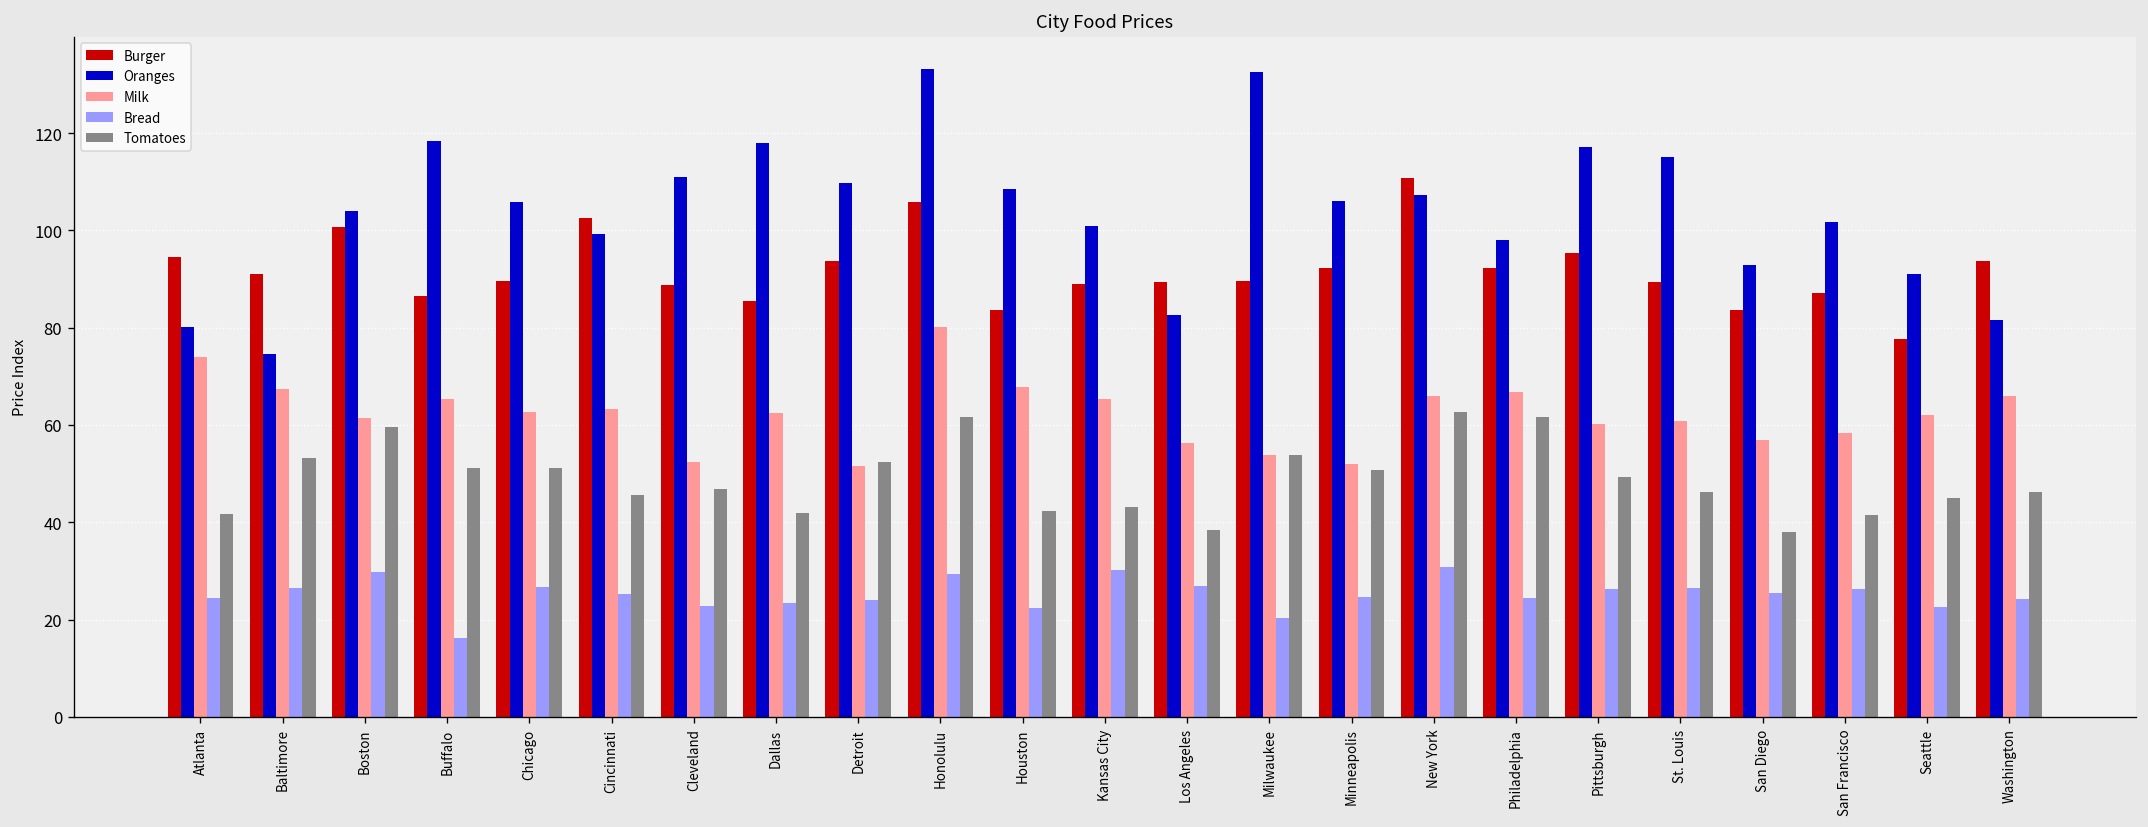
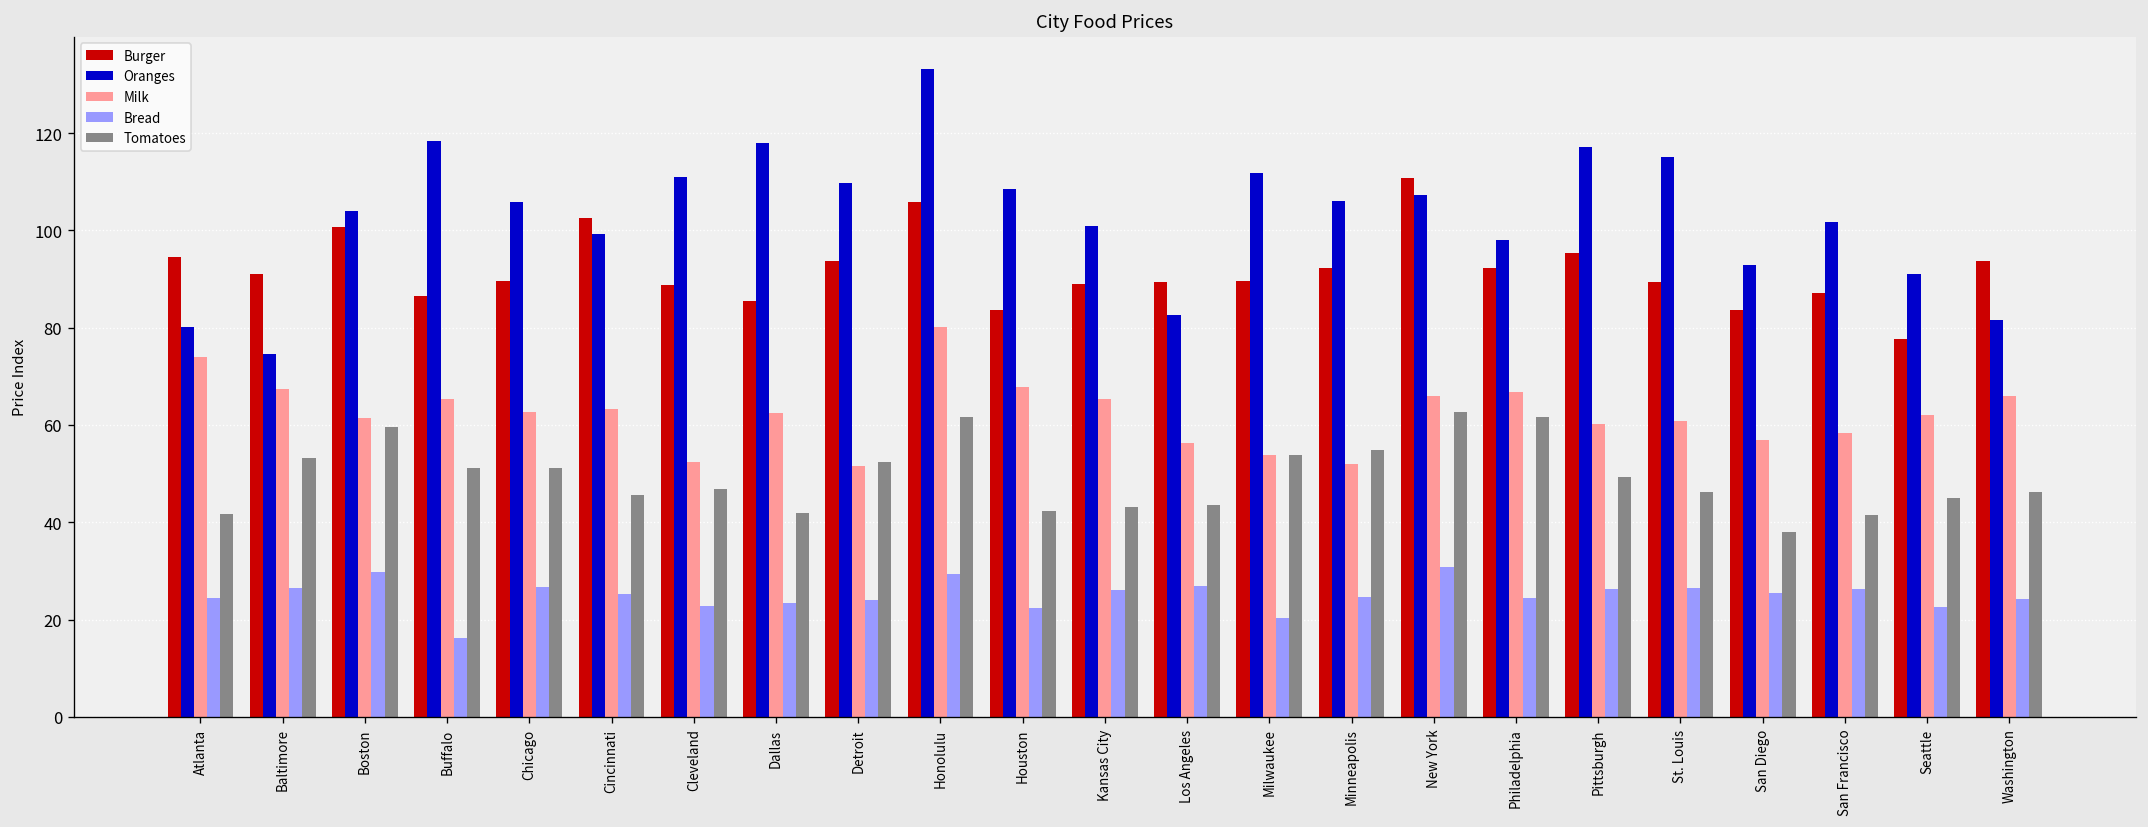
Bread, Kansas City: 30 -> 26
Tomatoes, Los Angeles: 38 -> 44
Oranges, Milwaukee: 133 -> 112
Tomatoes, Minneapolis: 51 -> 55
